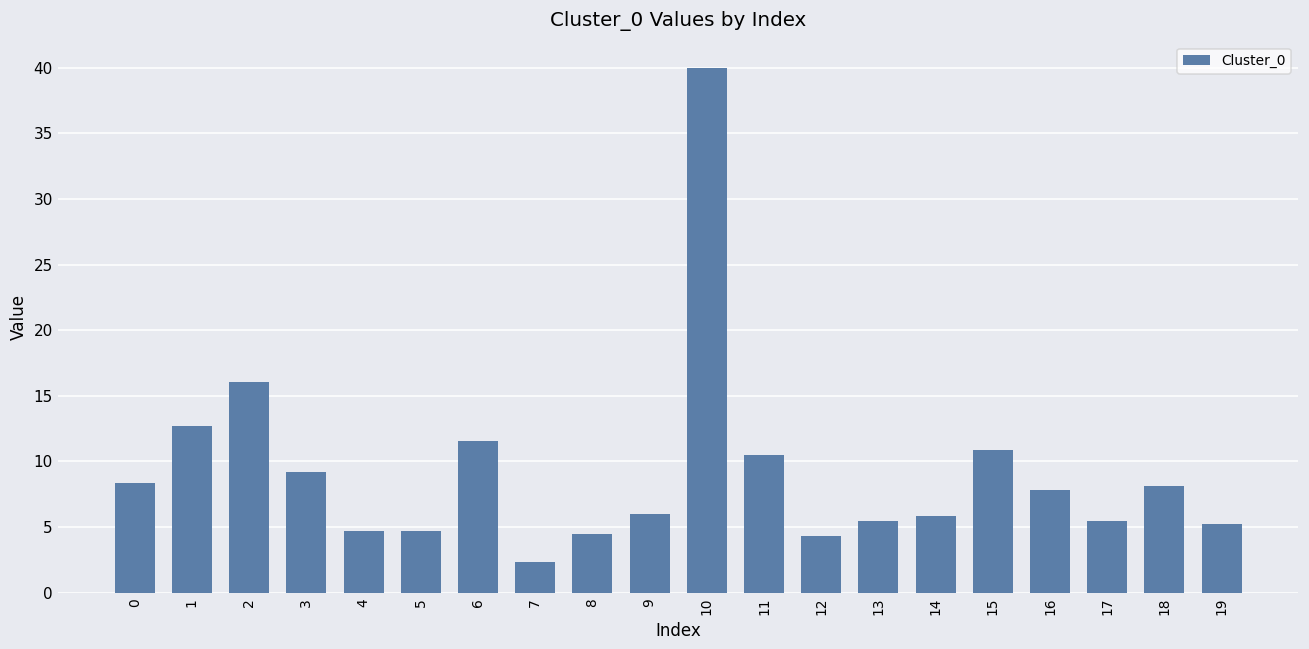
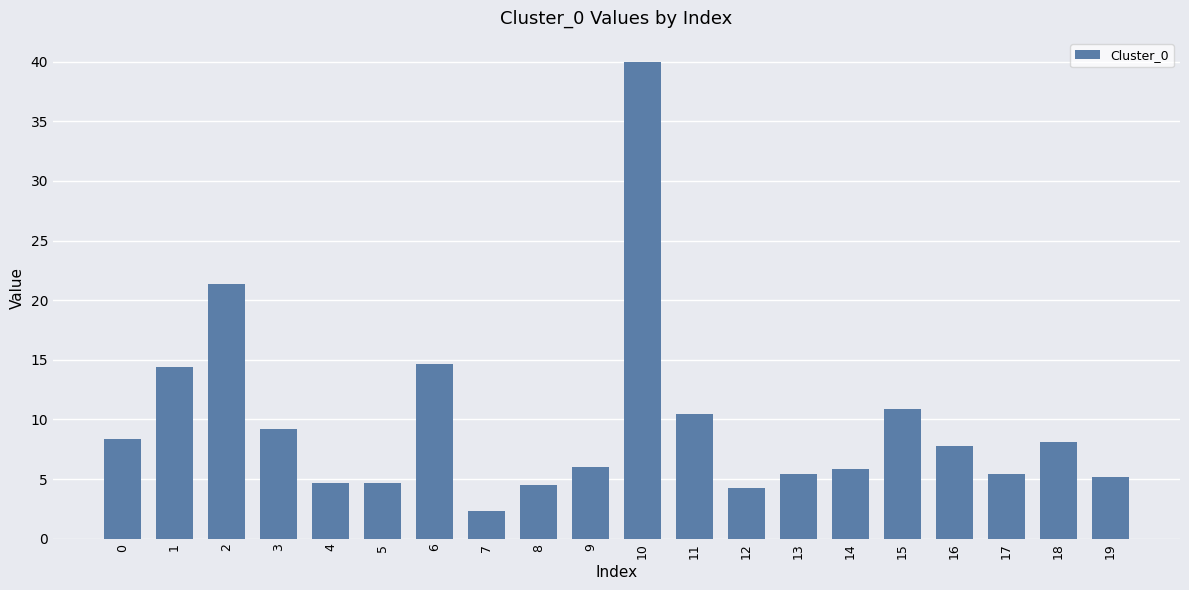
1: 12.7 -> 14.4
2: 16.1 -> 21.4
6: 11.6 -> 14.7
